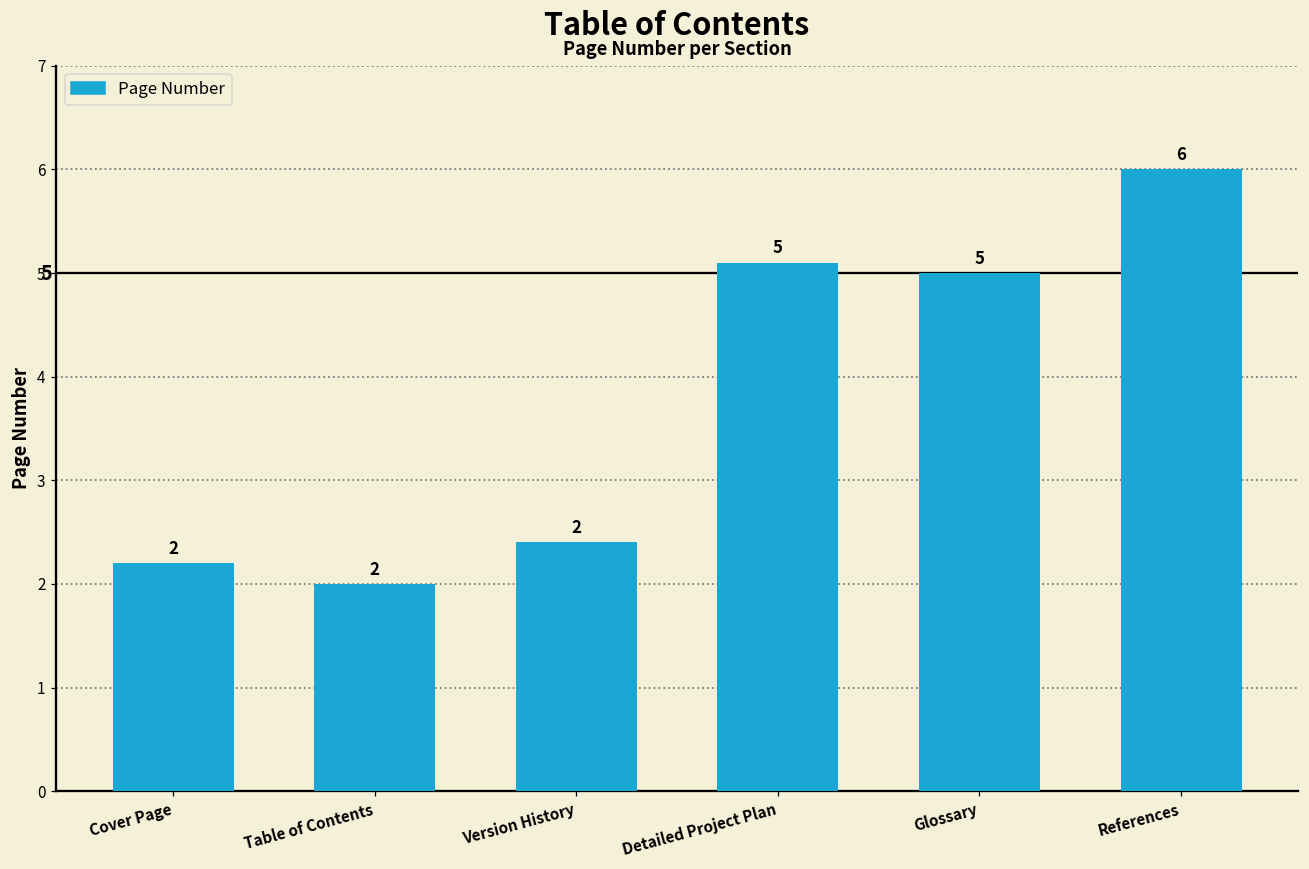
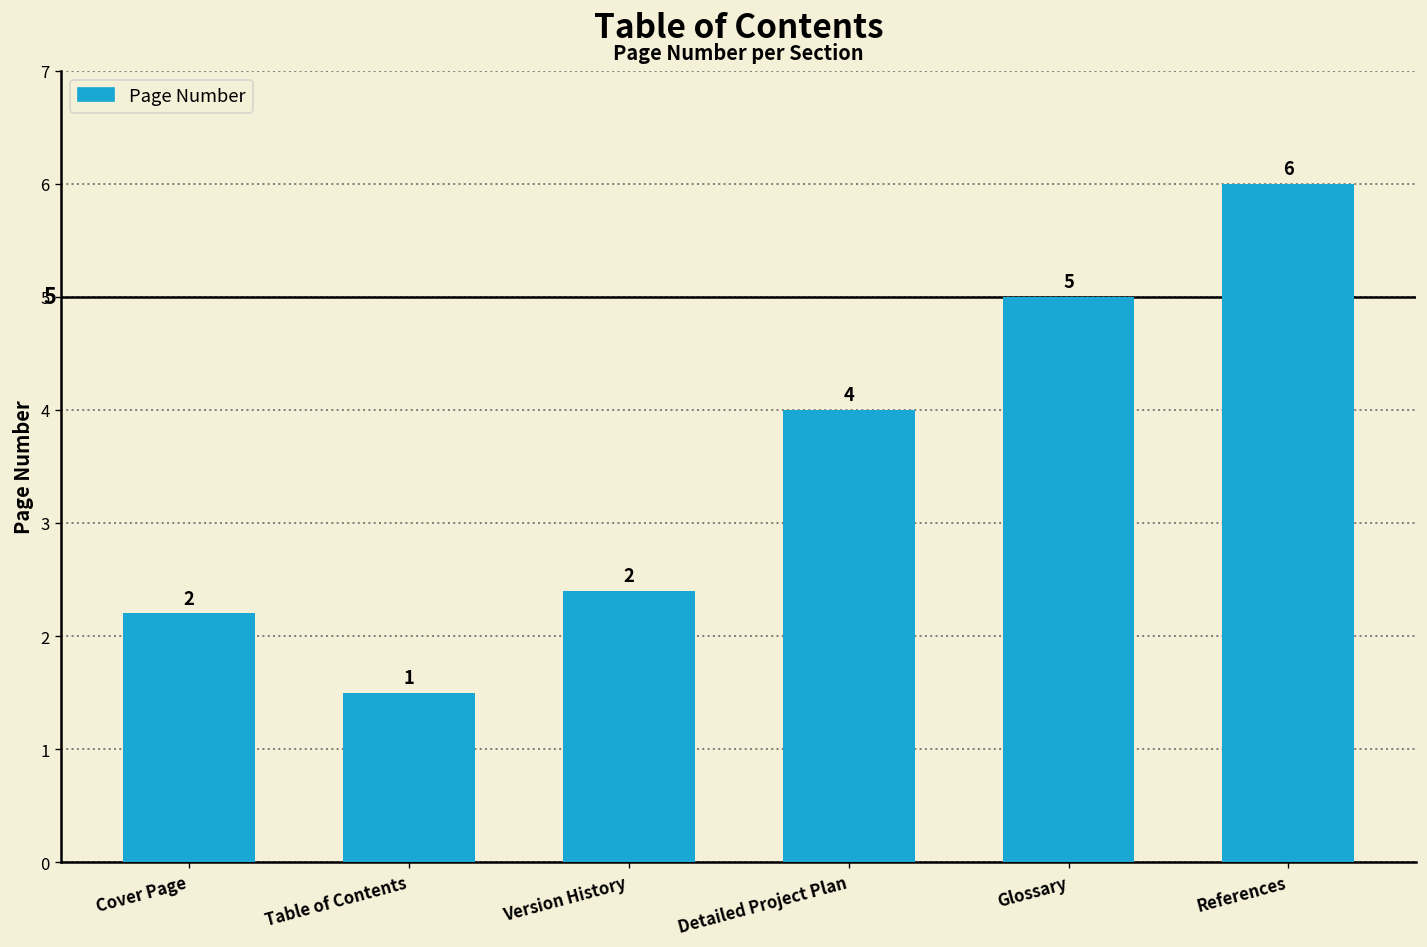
Table of Contents: 2 -> 1
Detailed Project Plan: 5 -> 4
